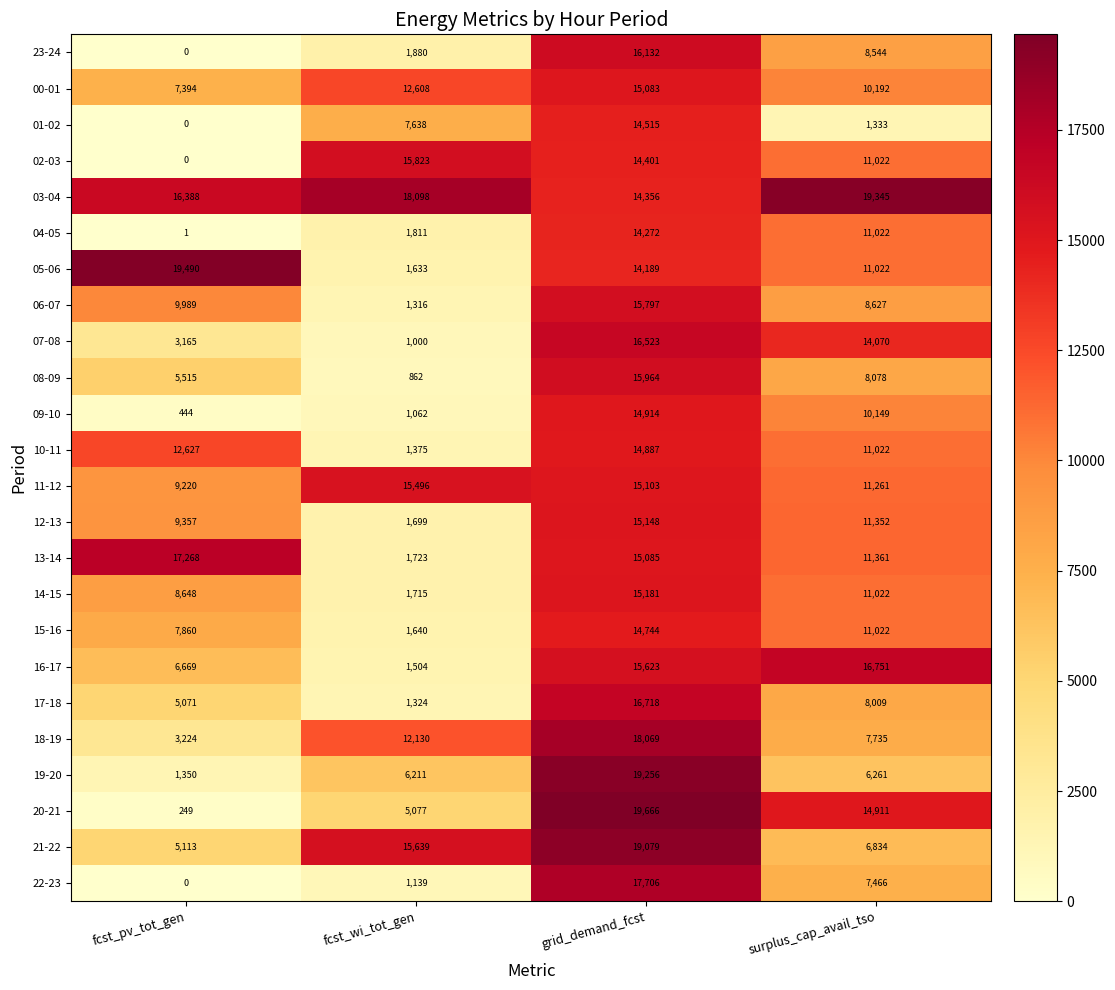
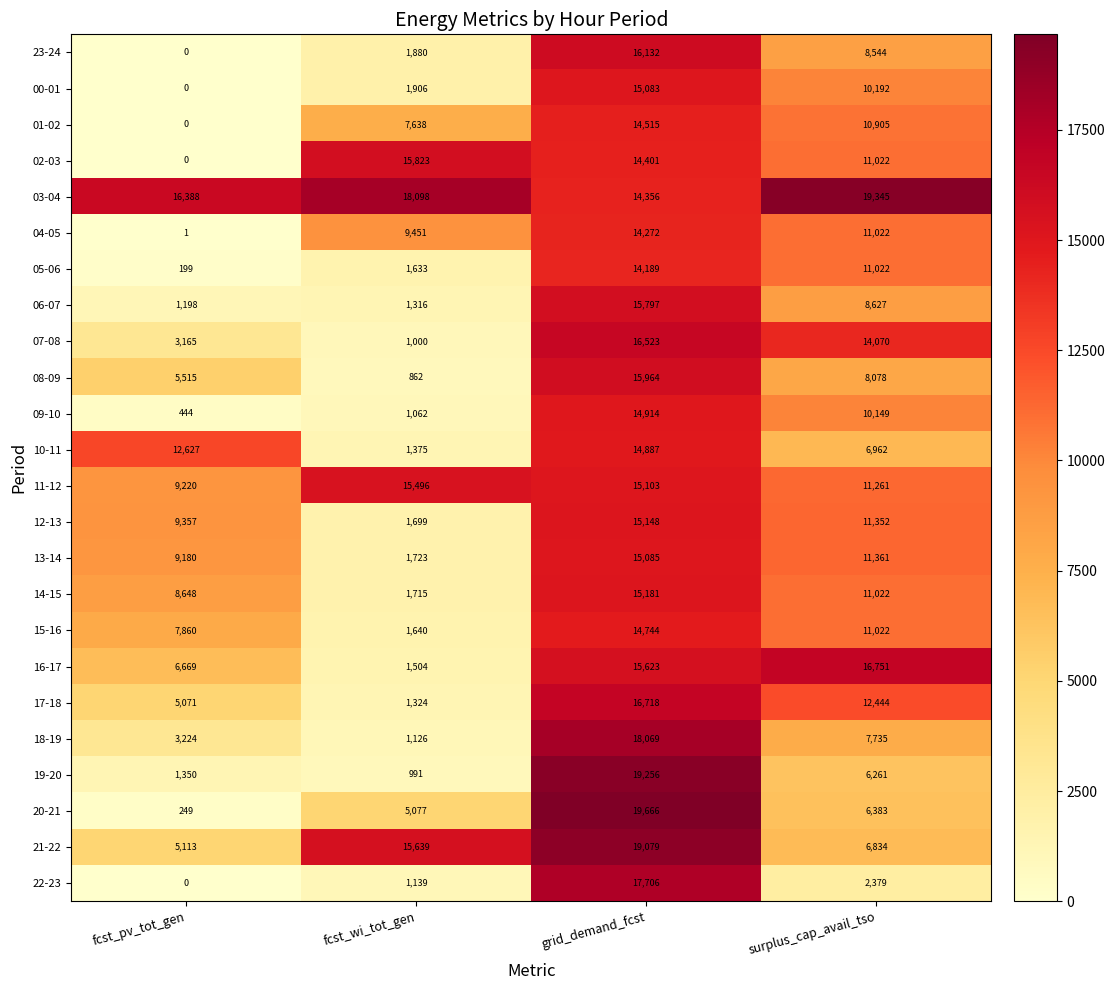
00-01, fcst_pv_tot_gen: 7,394 -> 0
00-01, fcst_wi_tot_gen: 12,608 -> 1,906
01-02, surplus_cap_avail_tso: 1,333 -> 10,905
04-05, fcst_wi_tot_gen: 1,811 -> 9,451
05-06, fcst_pv_tot_gen: 19,490 -> 199
06-07, fcst_pv_tot_gen: 9,989 -> 1,198
10-11, surplus_cap_avail_tso: 11,022 -> 6,962
13-14, fcst_pv_tot_gen: 17,268 -> 9,180
17-18, surplus_cap_avail_tso: 8,009 -> 12,444
18-19, fcst_wi_tot_gen: 12,130 -> 1,126
19-20, fcst_wi_tot_gen: 6,211 -> 991
20-21, surplus_cap_avail_tso: 14,911 -> 6,383
22-23, surplus_cap_avail_tso: 7,466 -> 2,379
